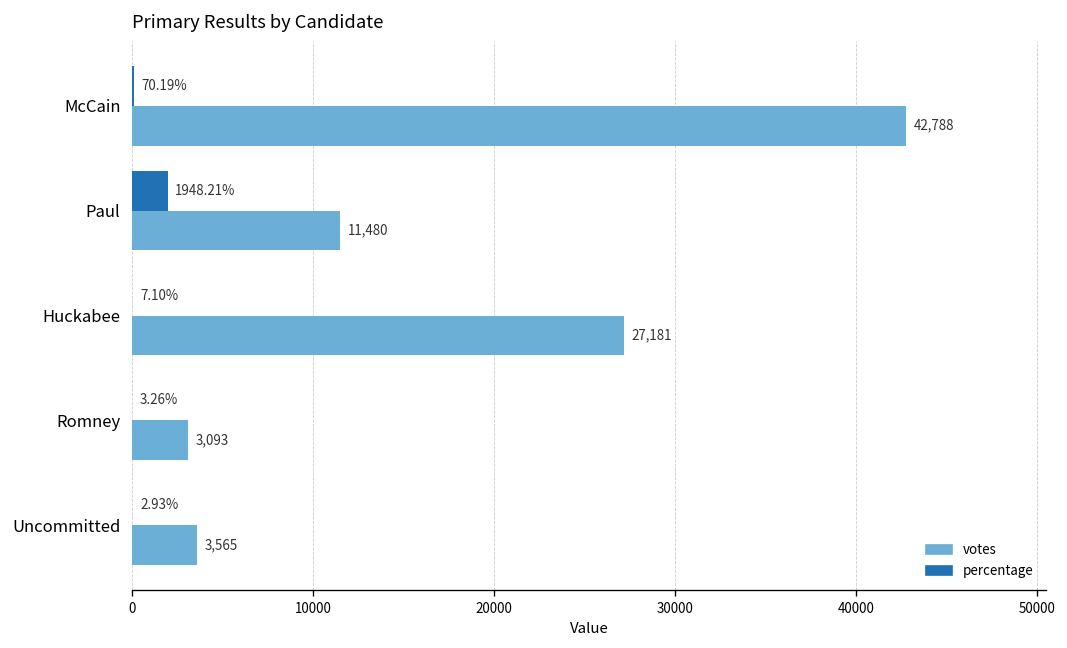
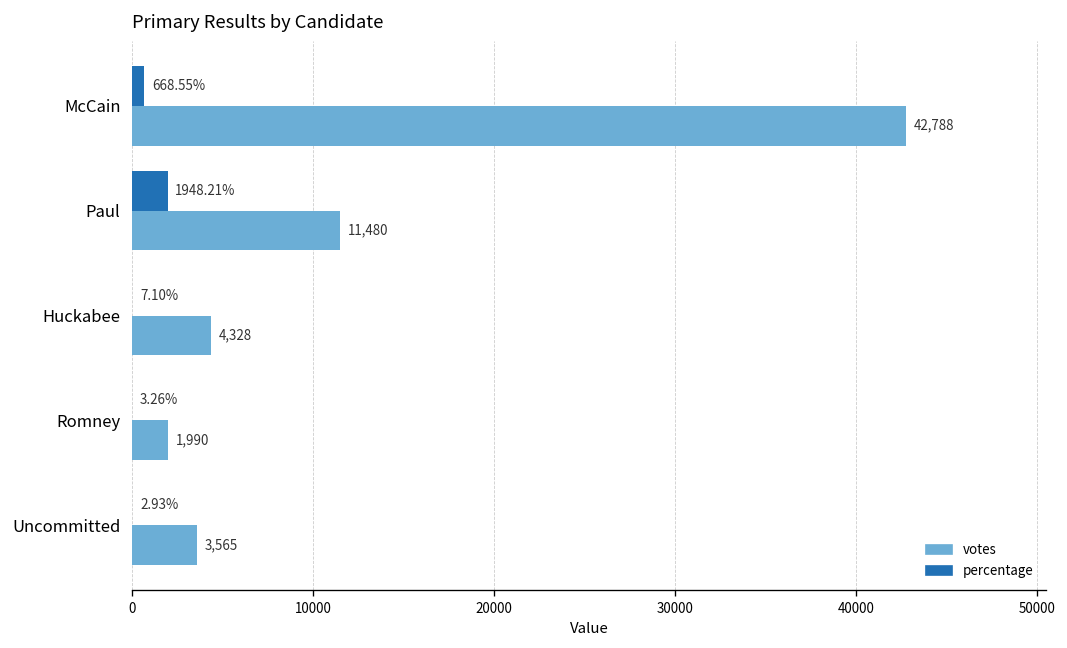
percentage, McCain: 70.19% -> 668.55%
votes, Huckabee: 27,181 -> 4,328
votes, Romney: 3,093 -> 1,990
